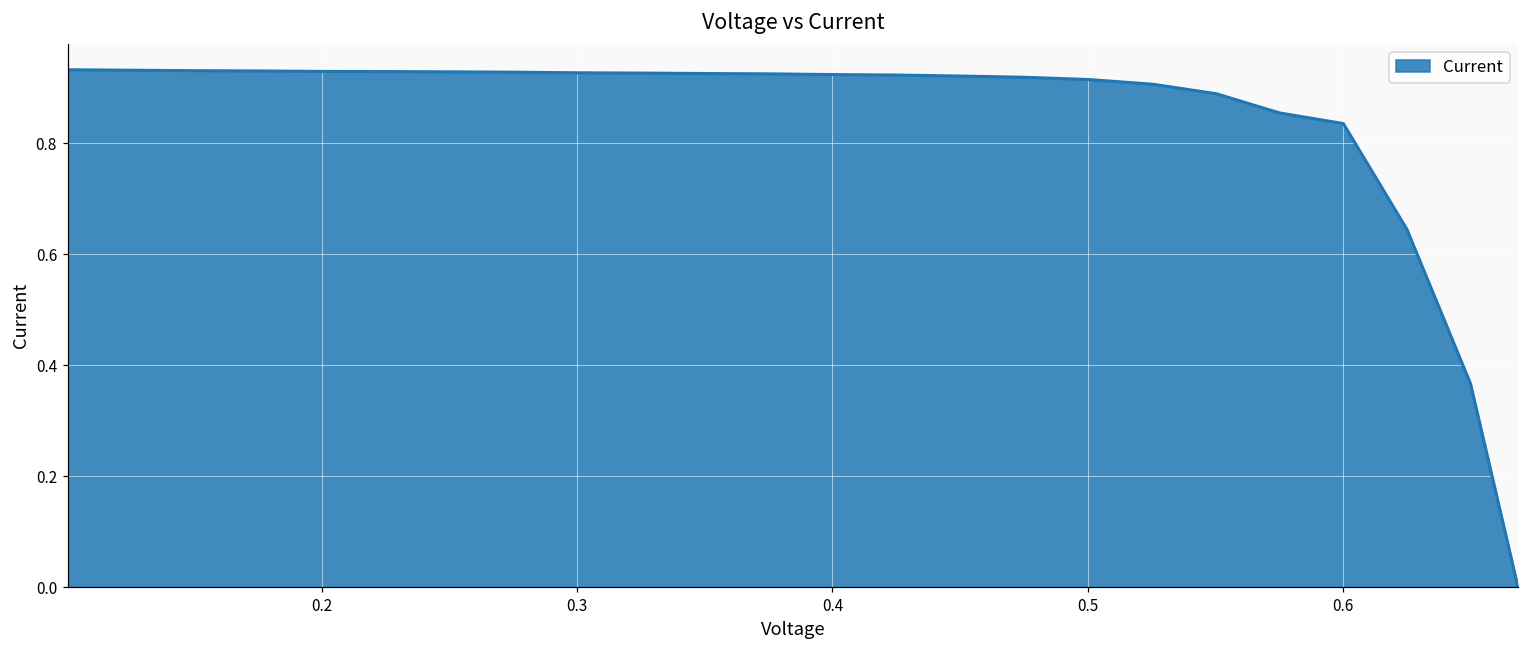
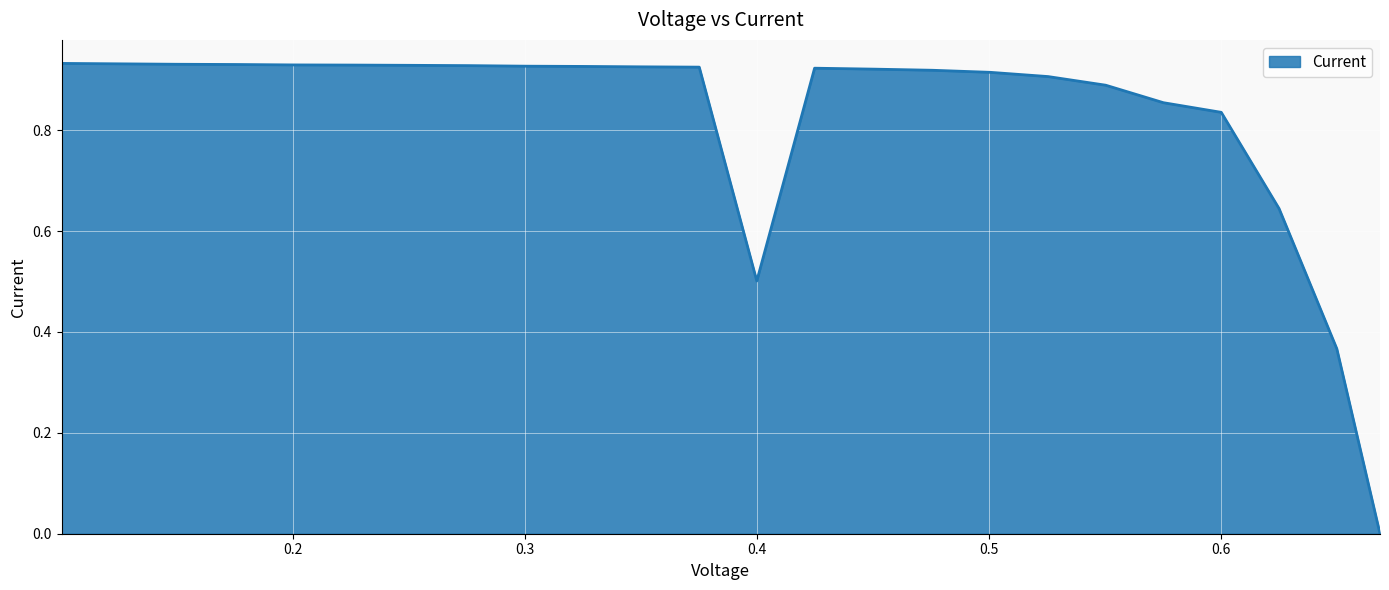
0.4: 0.92 -> 0.50
